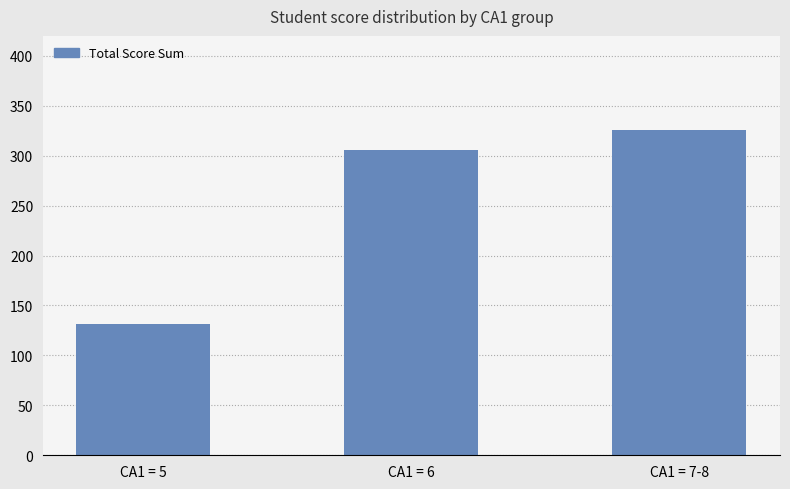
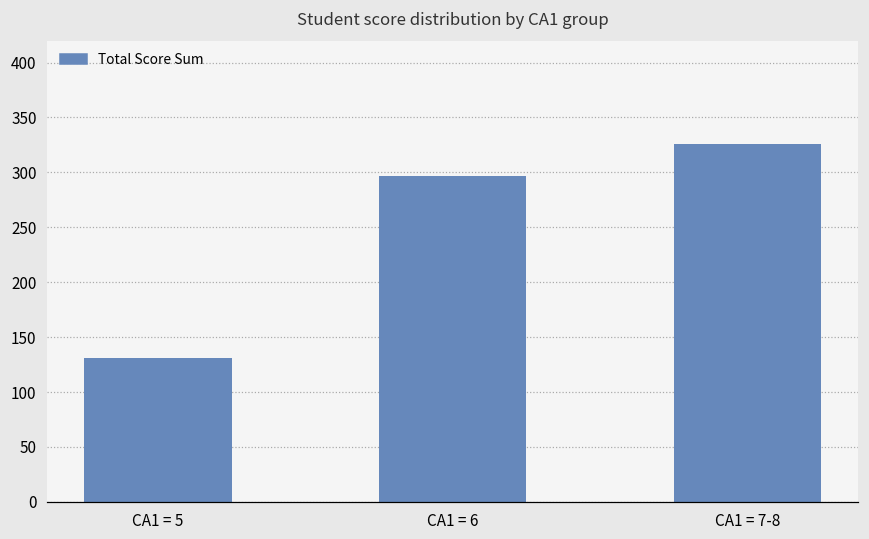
CA1 = 6: 310 -> 300
